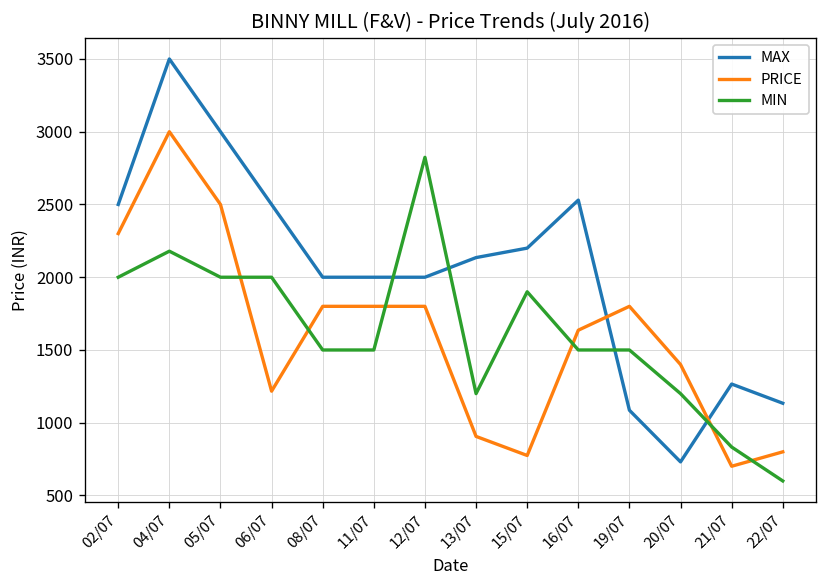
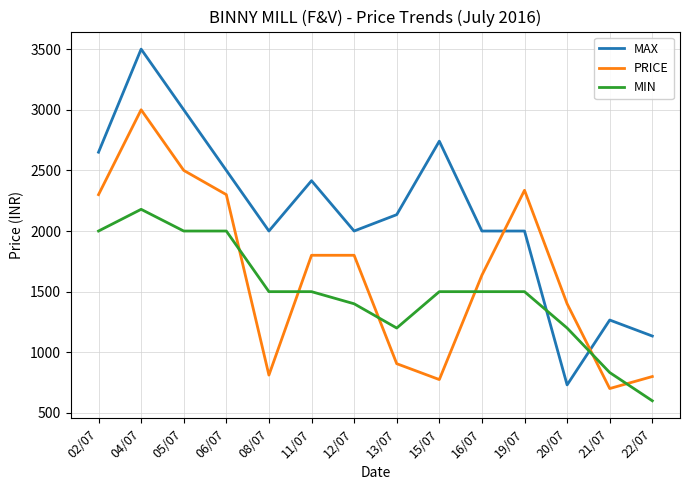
MAX, 02/07: 2500 -> 2650
PRICE, 06/07: 1220 -> 2300
PRICE, 08/07: 1800 -> 810
MAX, 11/07: 2000 -> 2420
MIN, 12/07: 2820 -> 1400
MAX, 15/07: 2200 -> 2740
MIN, 15/07: 1900 -> 1500
MAX, 16/07: 2530 -> 2000
MAX, 19/07: 1090 -> 2000
PRICE, 19/07: 1800 -> 2340
